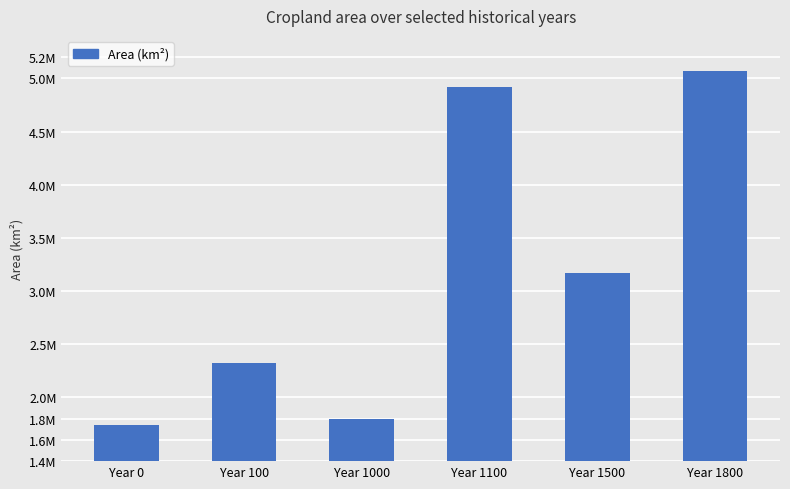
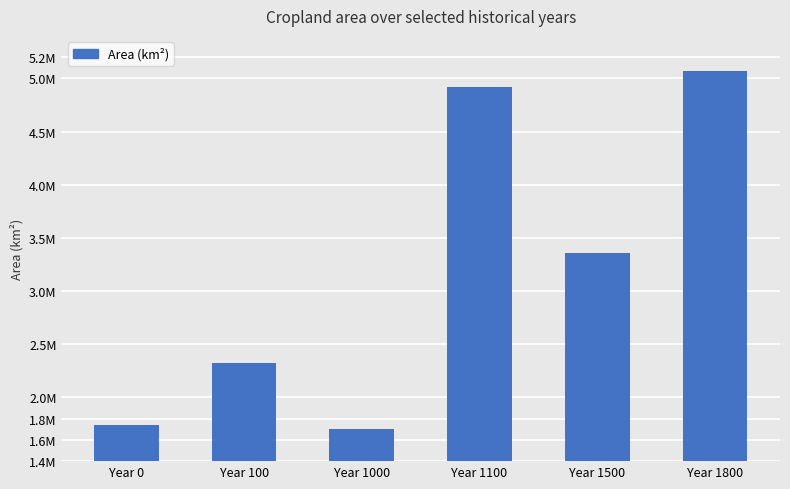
Year 1000: 1800000 -> 1700000
Year 1500: 3170000 -> 3360000
